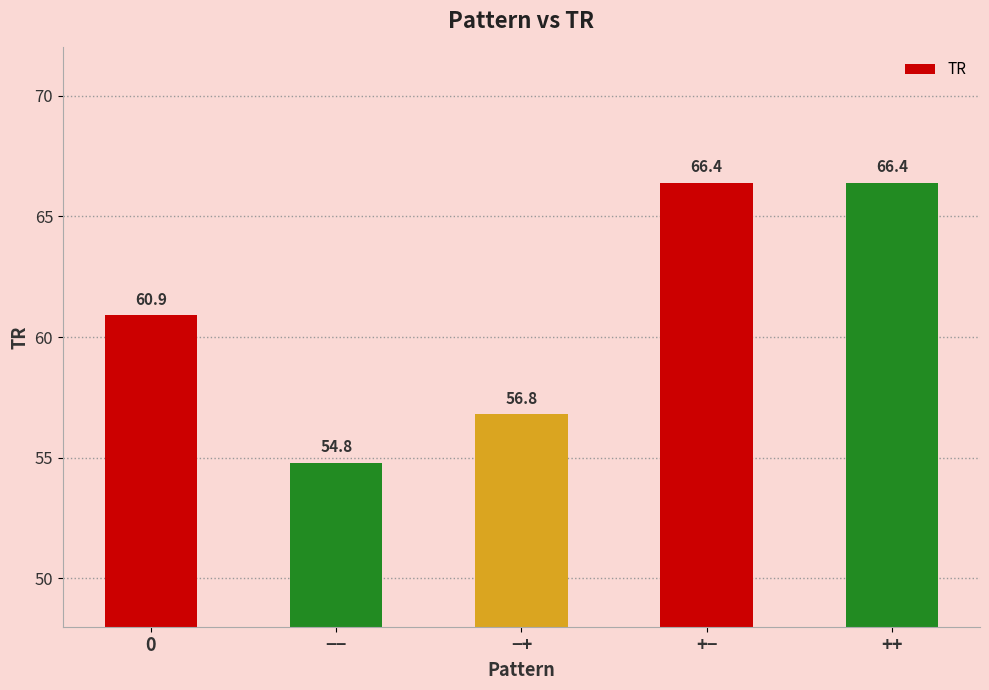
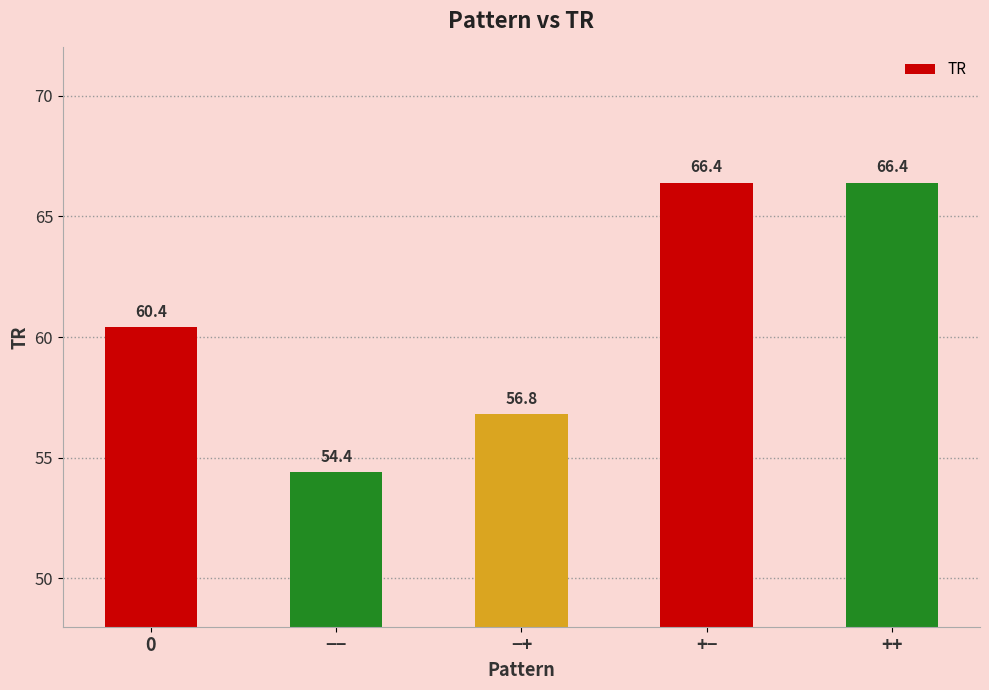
0: 60.9 -> 60.4
−−: 54.8 -> 54.4
